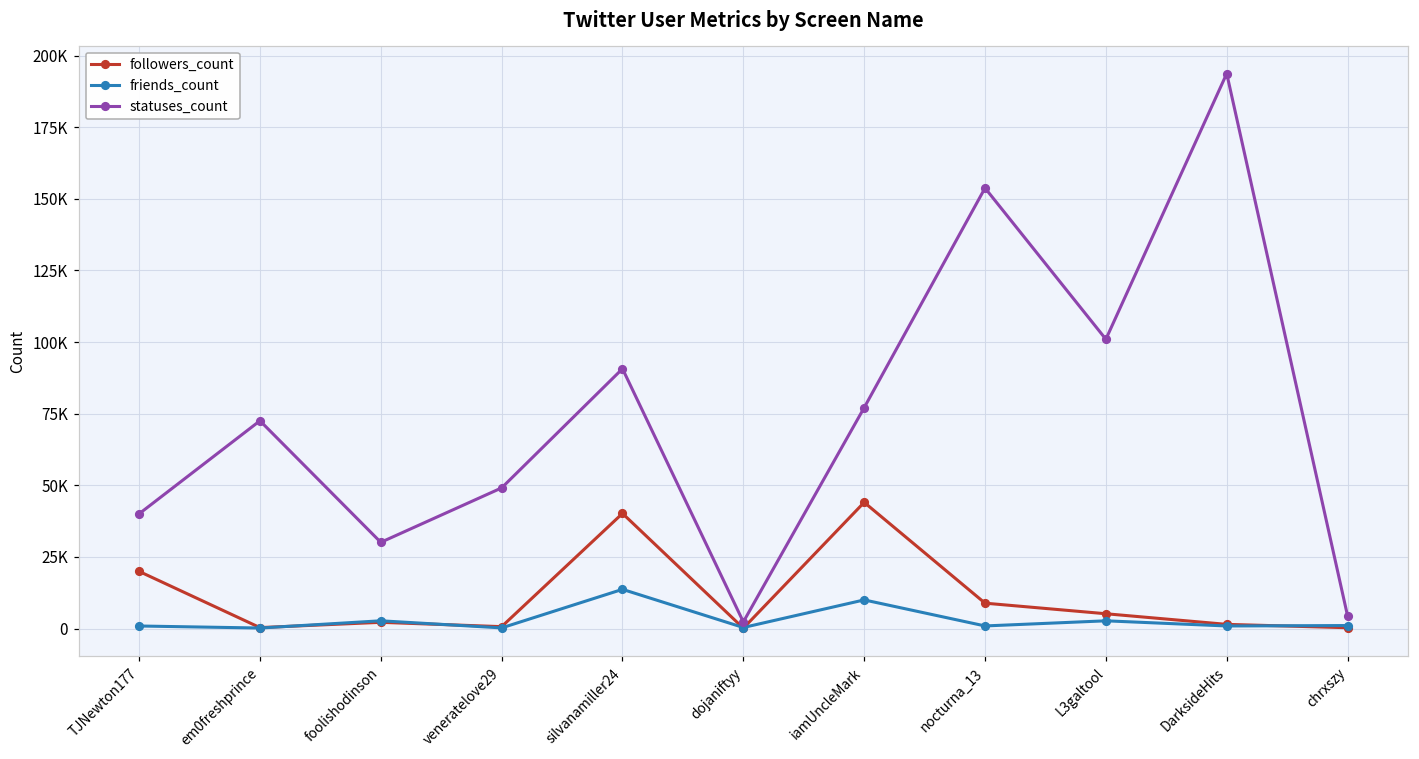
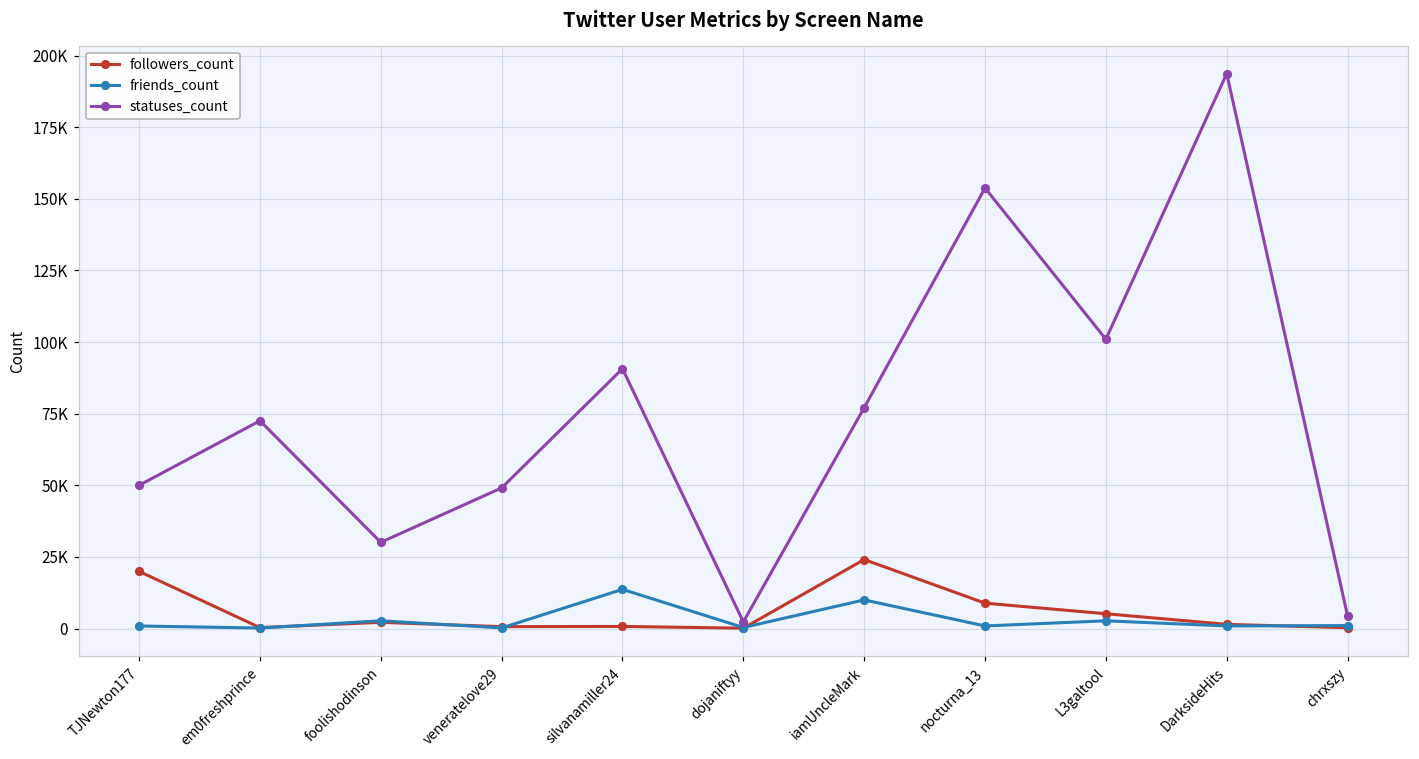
statuses_count, TJNewton177: 40000 -> 50000
followers_count, silvanamiller24: 40000 -> 1000
followers_count, iamUncleMark: 44000 -> 24000
